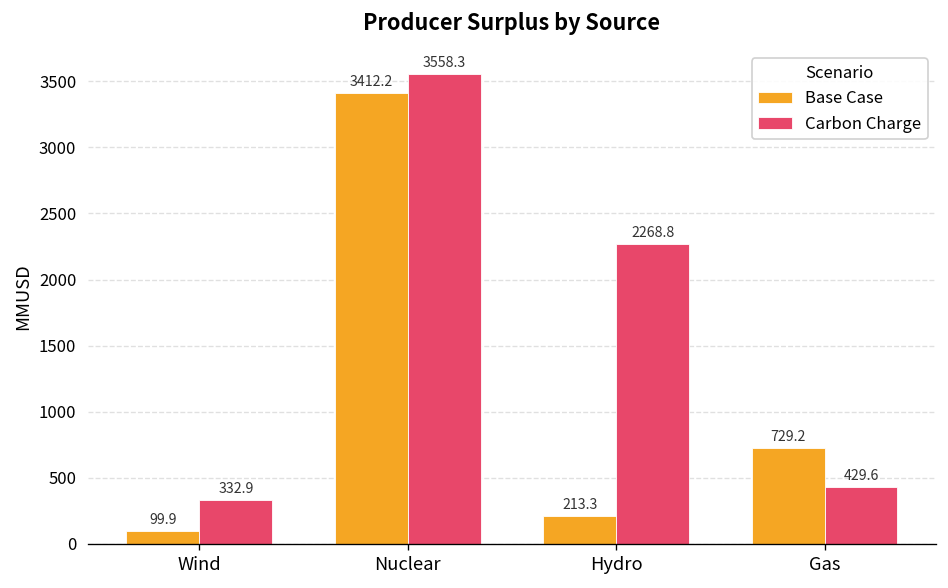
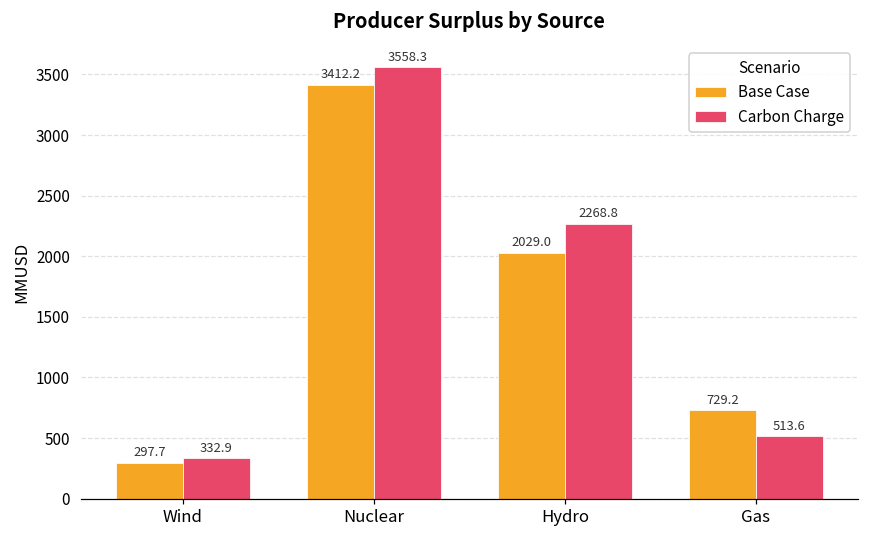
Base Case, Wind: 99.9 -> 297.7
Base Case, Hydro: 213.3 -> 2029.0
Carbon Charge, Gas: 429.6 -> 513.6
